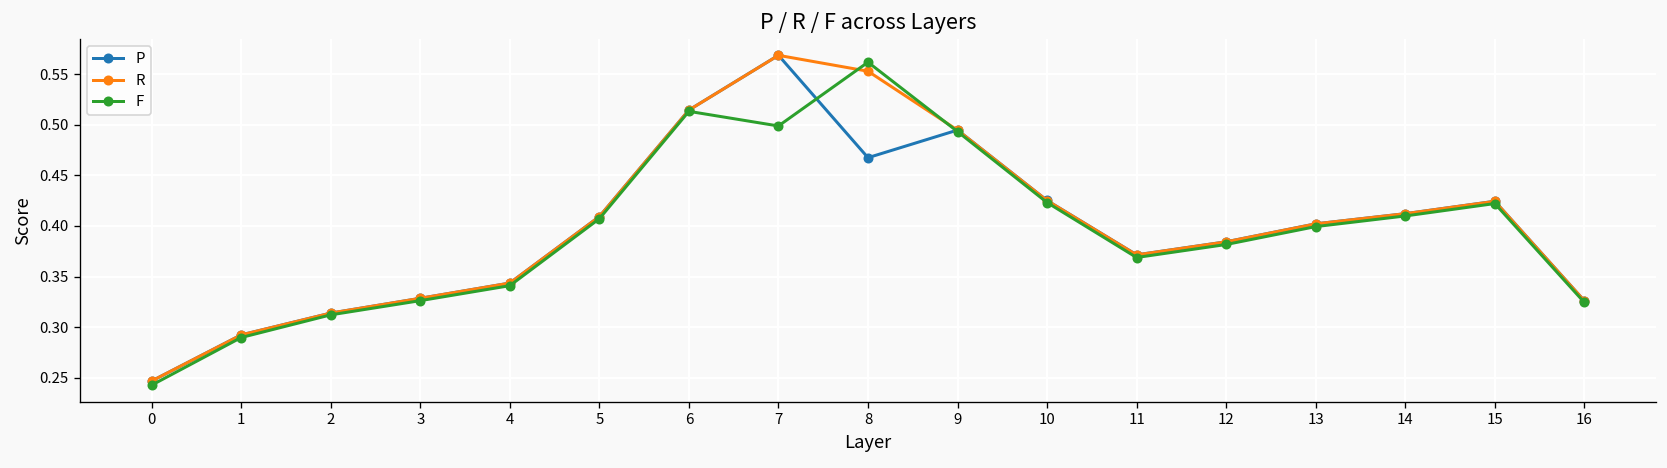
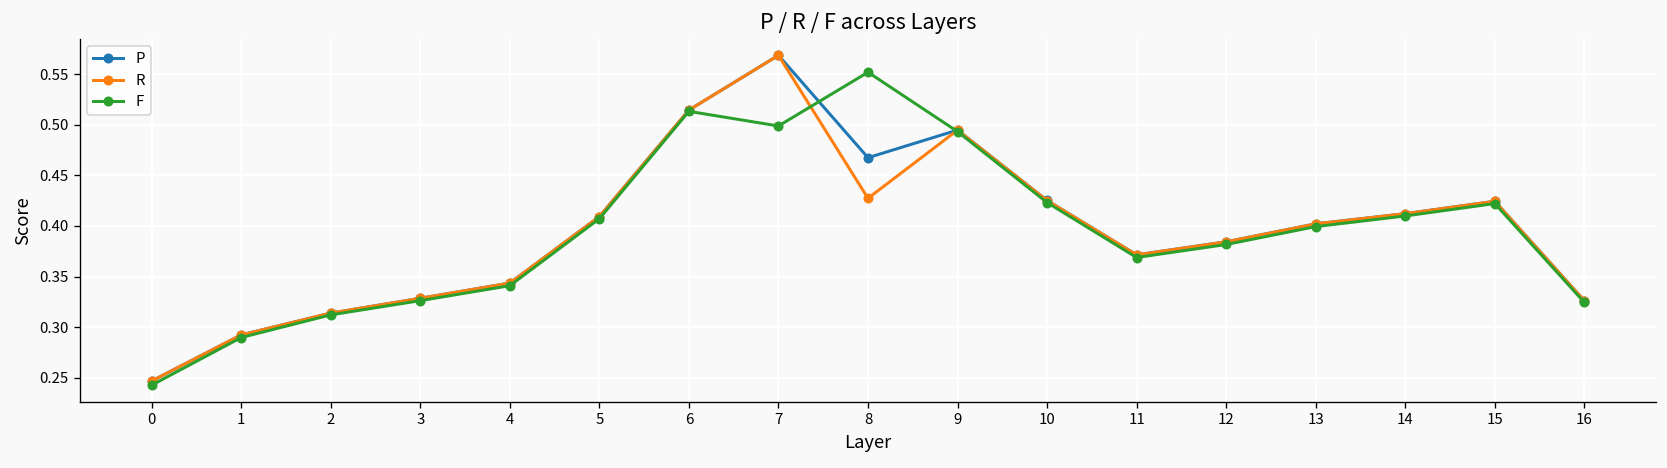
R, 8: 0.55 -> 0.43
F, 8: 0.56 -> 0.55
